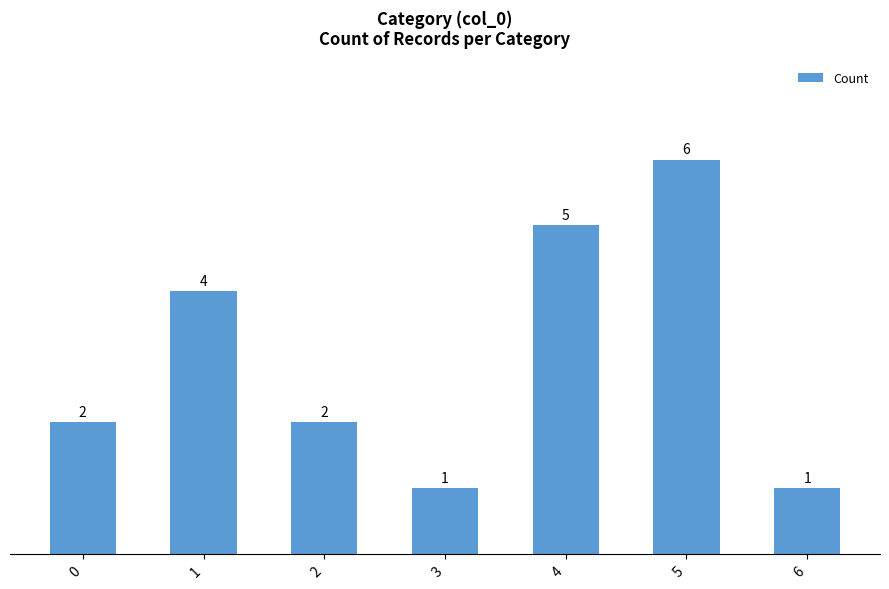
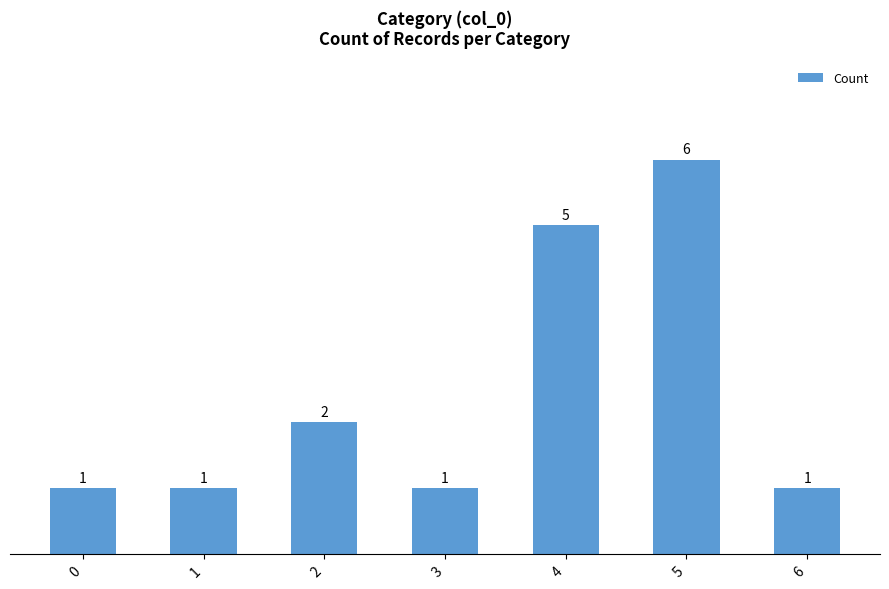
0: 2 -> 1
1: 4 -> 1
